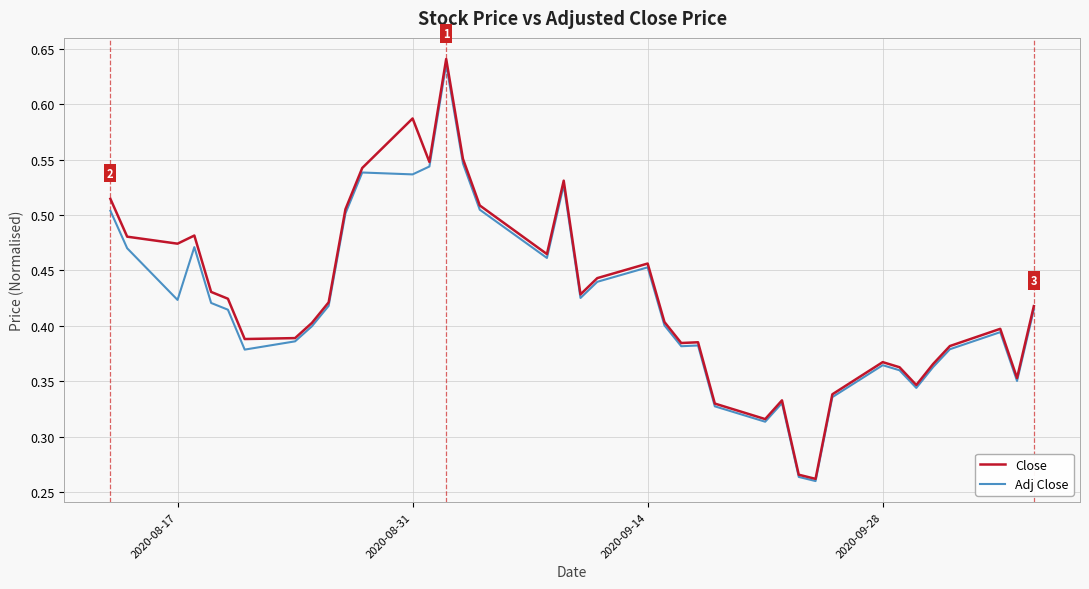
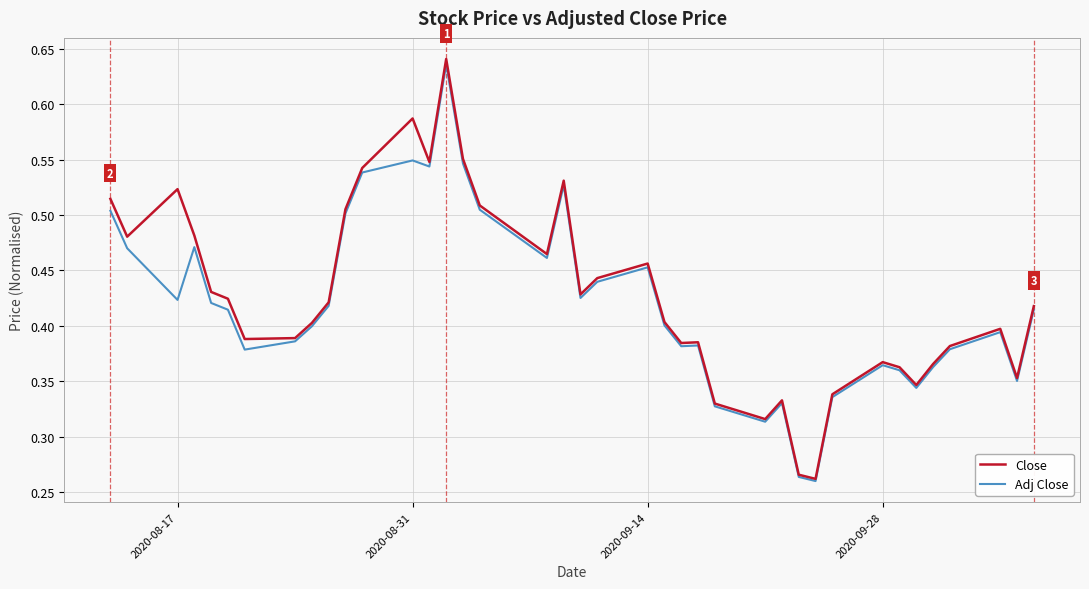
Close, 2020-08-17: 0.474 -> 0.523
Adj Close, 2020-08-31: 0.537 -> 0.549
